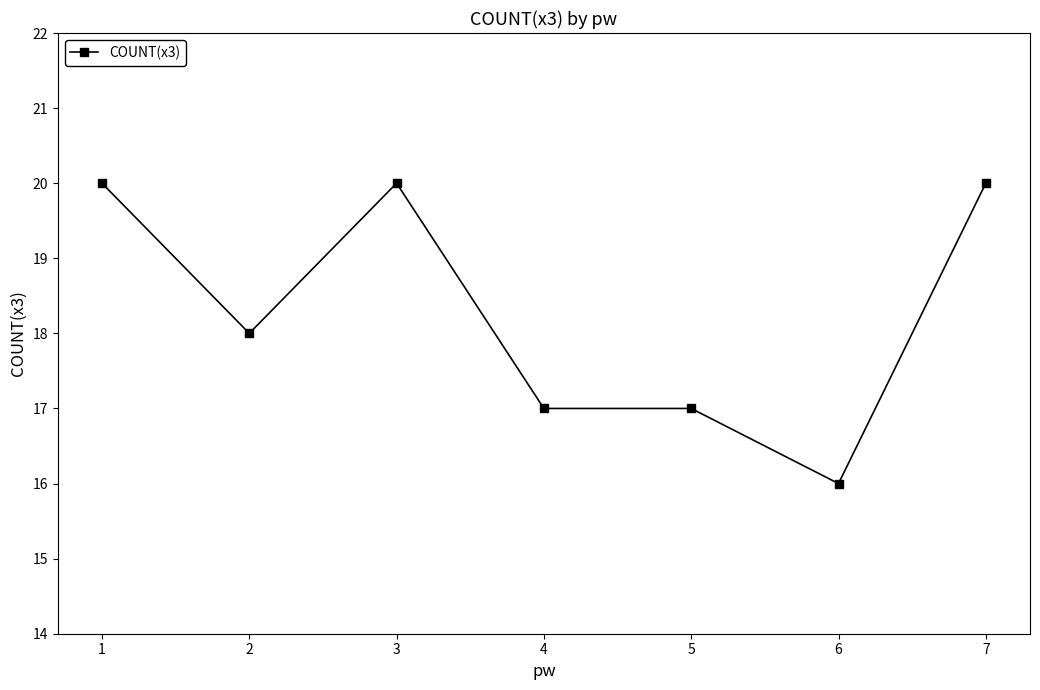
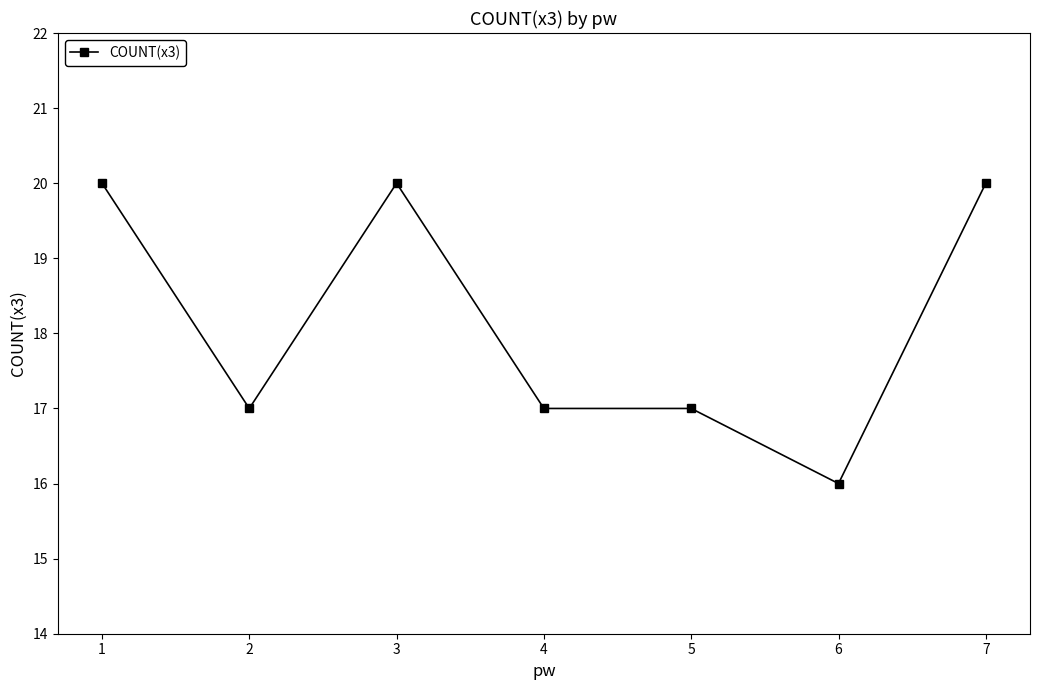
2: 18 -> 17
